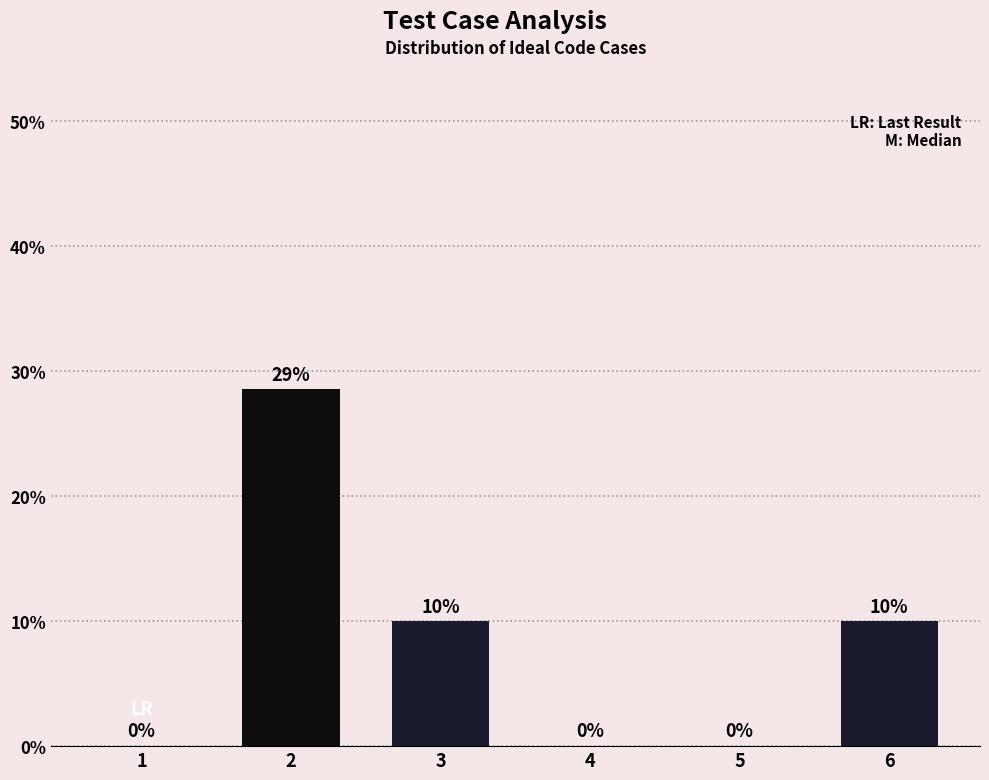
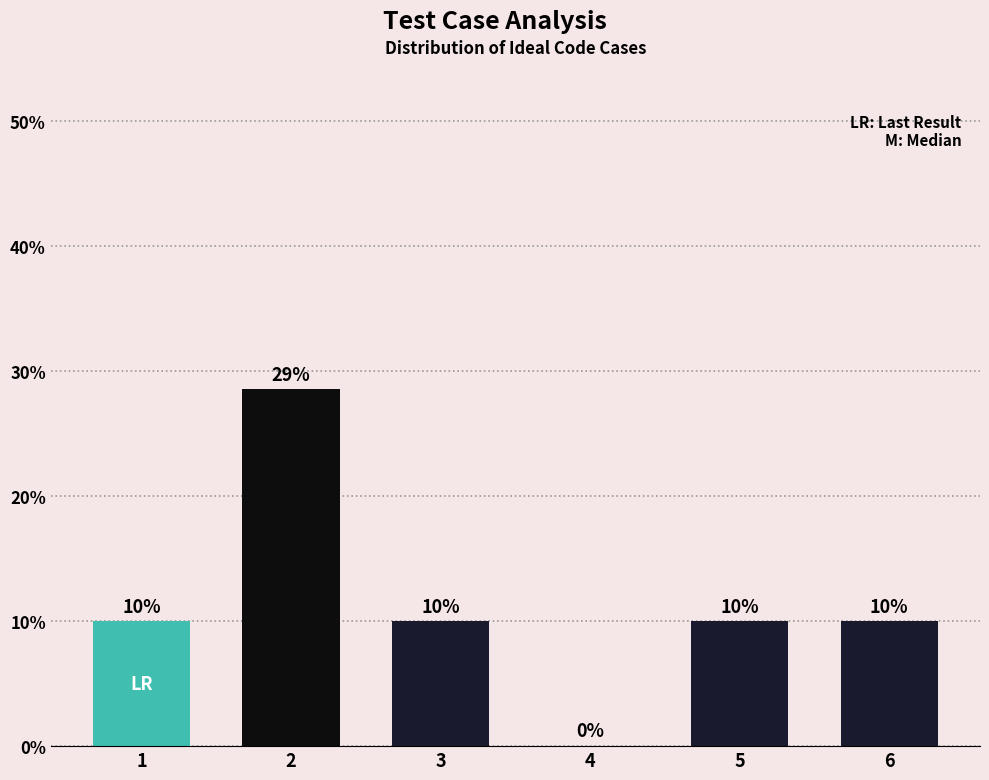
1: 0% -> 10%
5: 0% -> 10%
